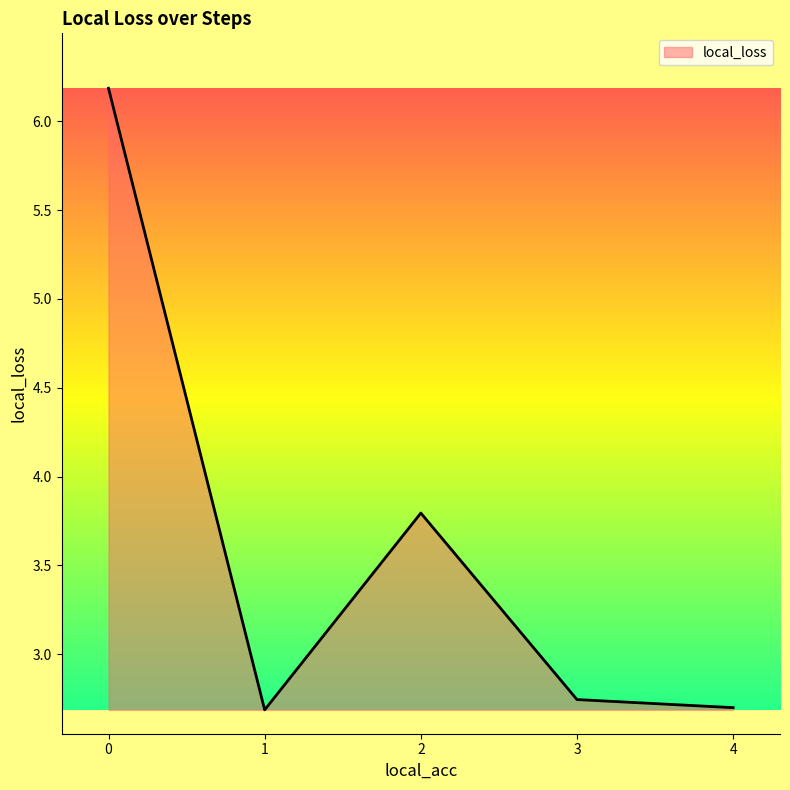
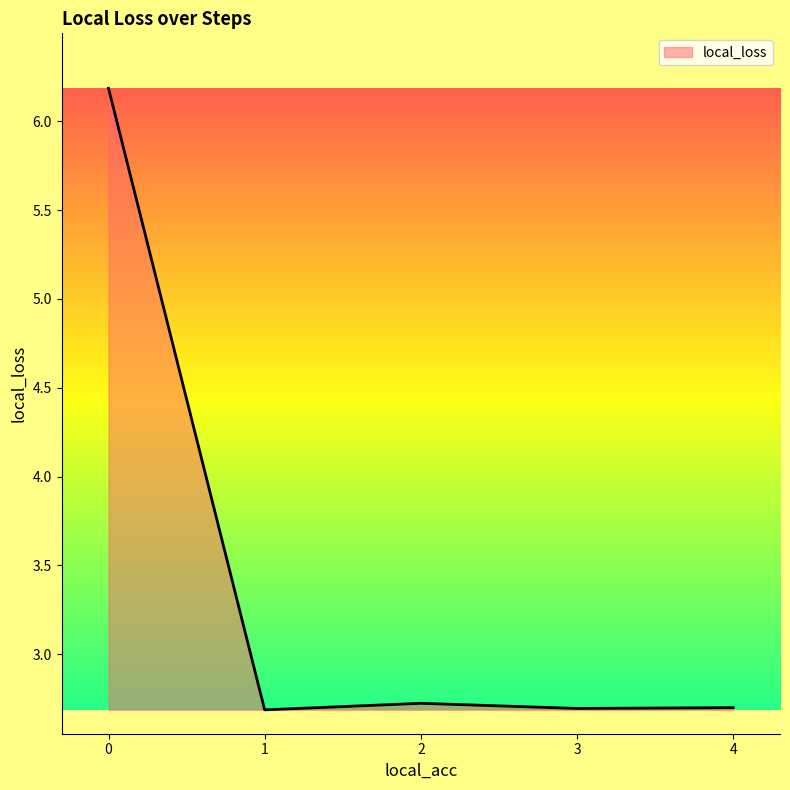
2: 3.79 -> 2.72
3: 2.74 -> 2.69
